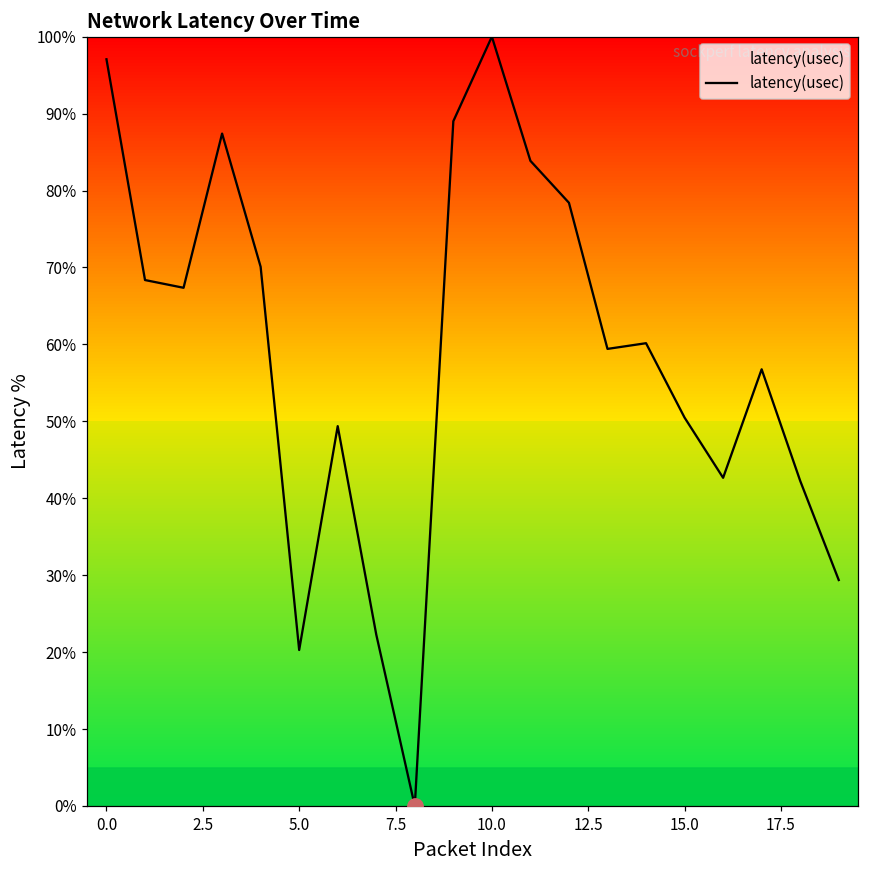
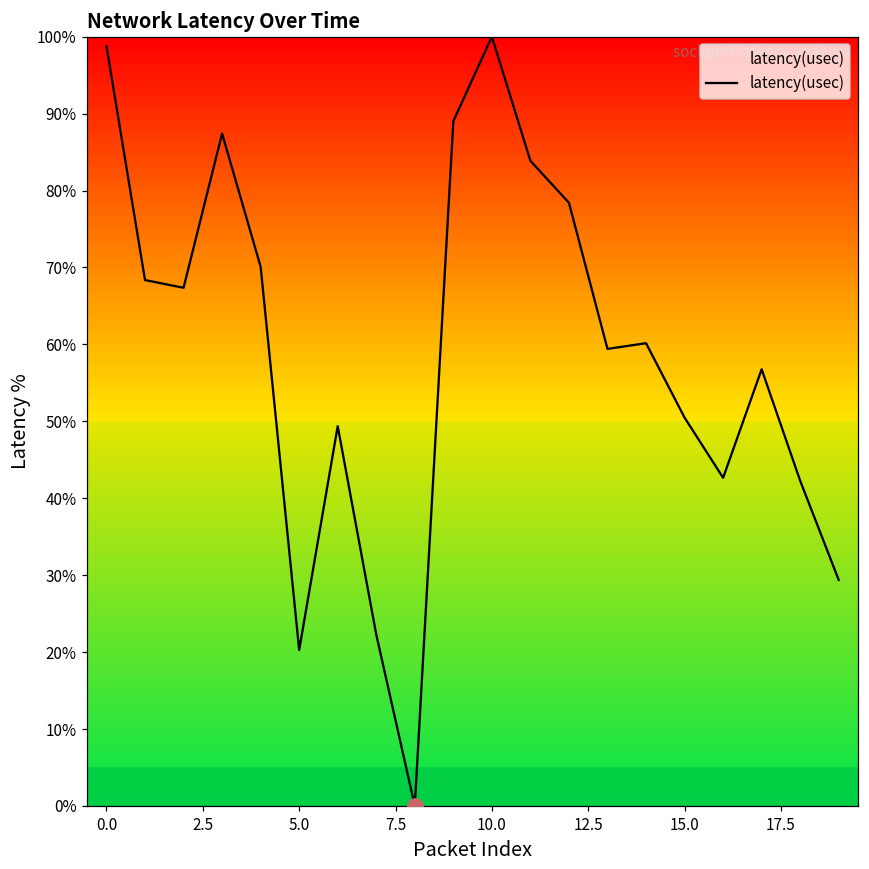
latency(usec), 0.0: 97% -> 99%
